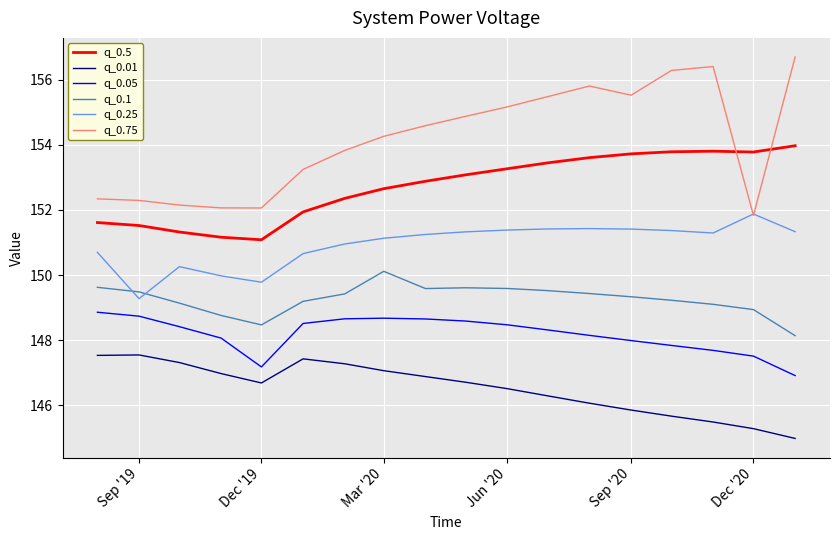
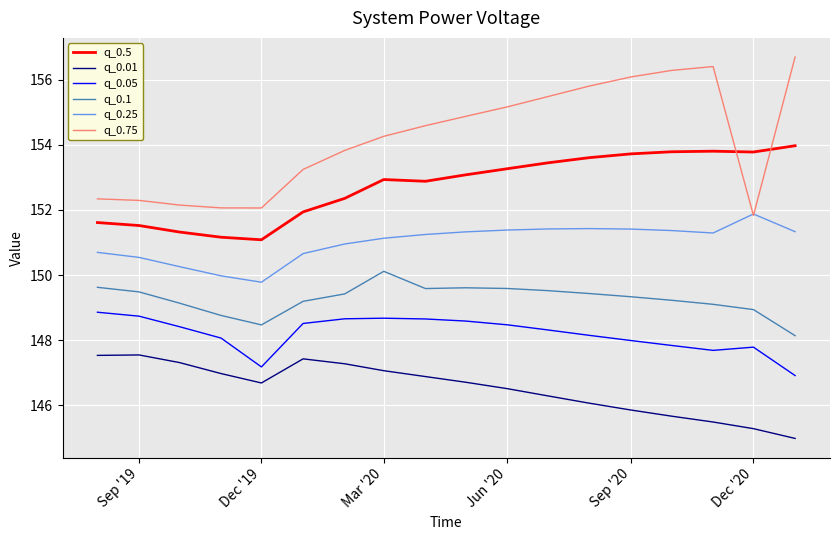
q_0.25, Sep '19: 149.3 -> 150.5
q_0.5, Mar '20: 152.7 -> 152.9
q_0.75, Sep '20: 155.5 -> 156.1
q_0.05, Dec '20: 147.5 -> 147.8
